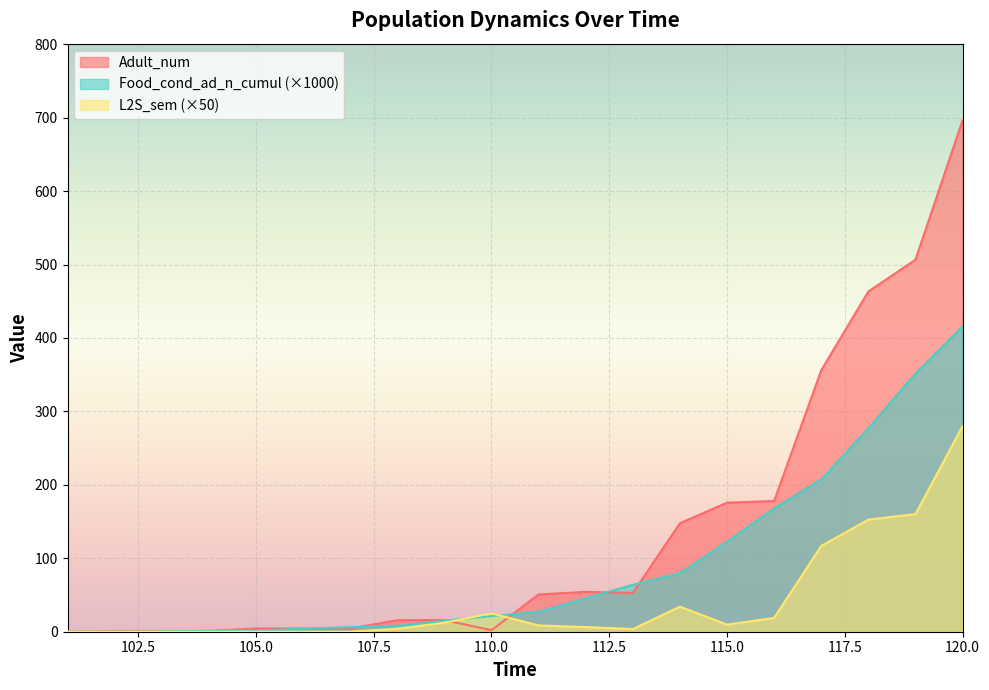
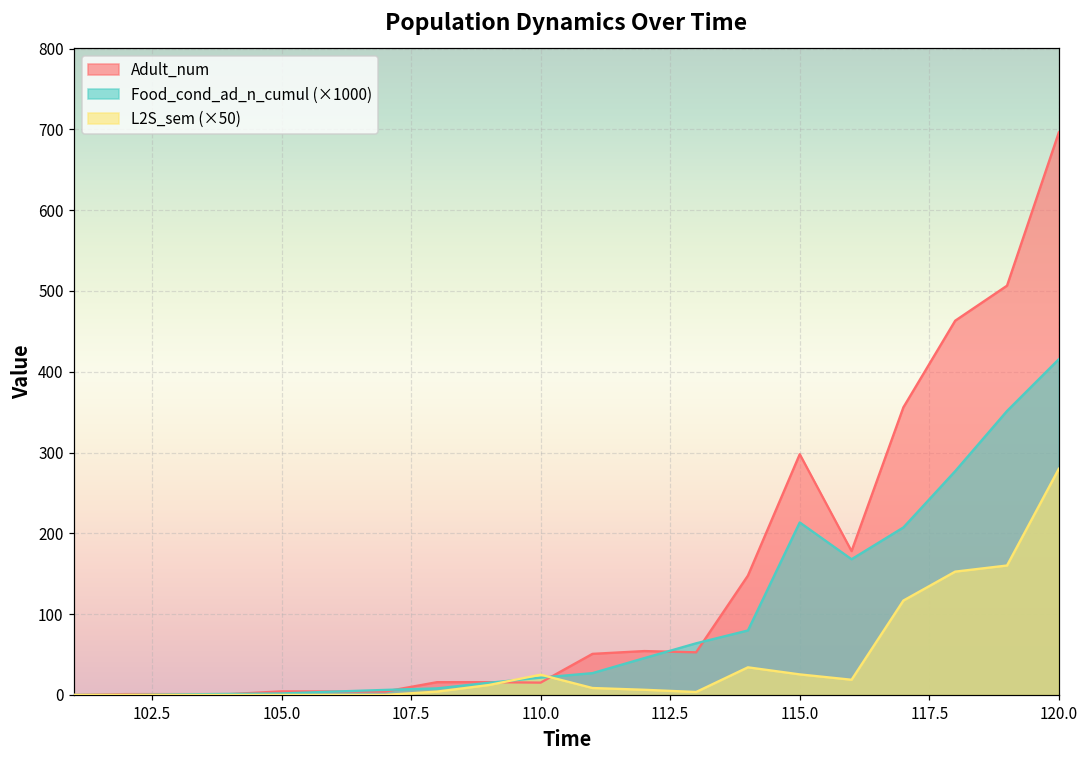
Adult_num, 110.0: 0 -> 20
Adult_num, 115.0: 180 -> 300
Food_cond_ad_n_cumul (×1000), 115.0: 120 -> 210
L2S_sem (×50), 115.0: 10 -> 30
